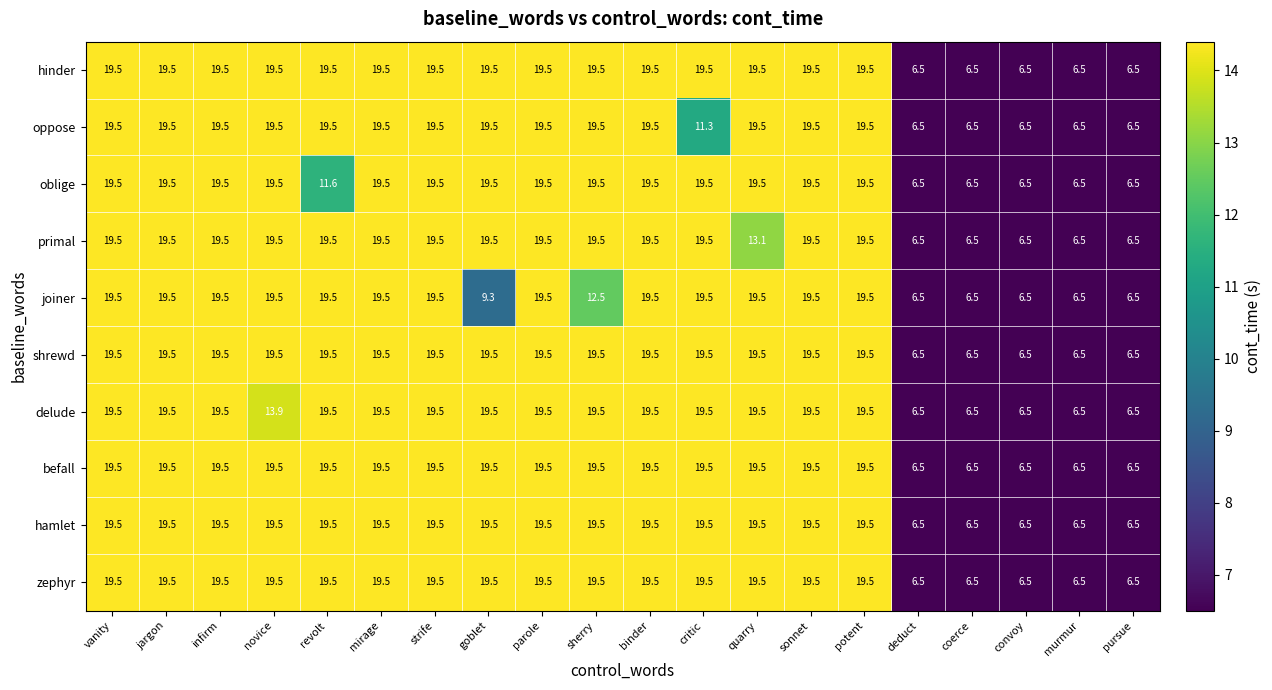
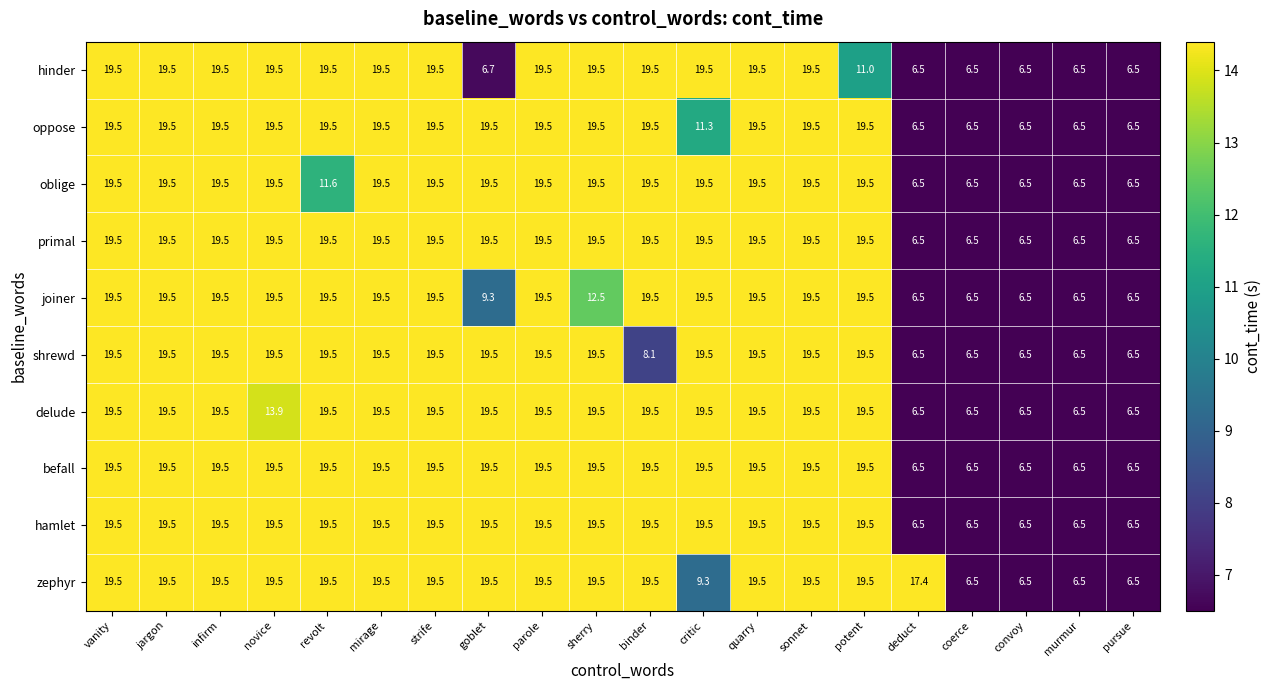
hinder, goblet: 19.5 -> 6.7
hinder, potent: 19.5 -> 11.0
primal, quarry: 13.1 -> 19.5
shrewd, binder: 19.5 -> 8.1
zephyr, critic: 19.5 -> 9.3
zephyr, deduct: 6.5 -> 17.4
